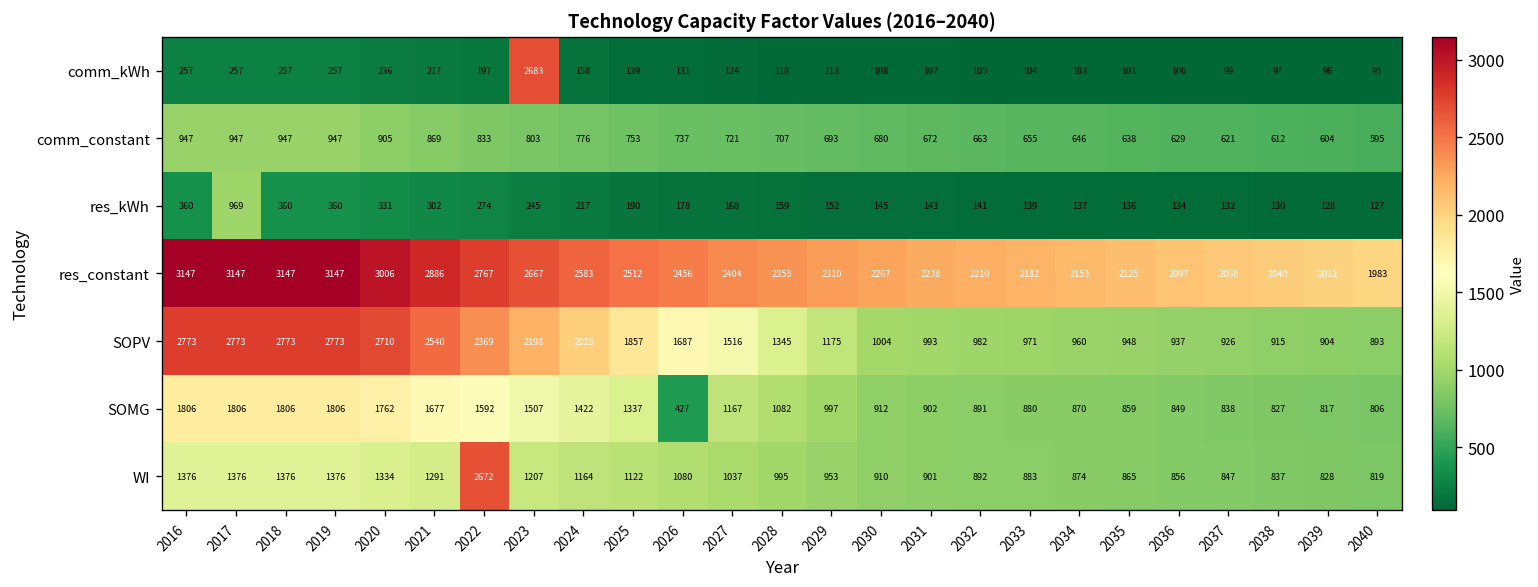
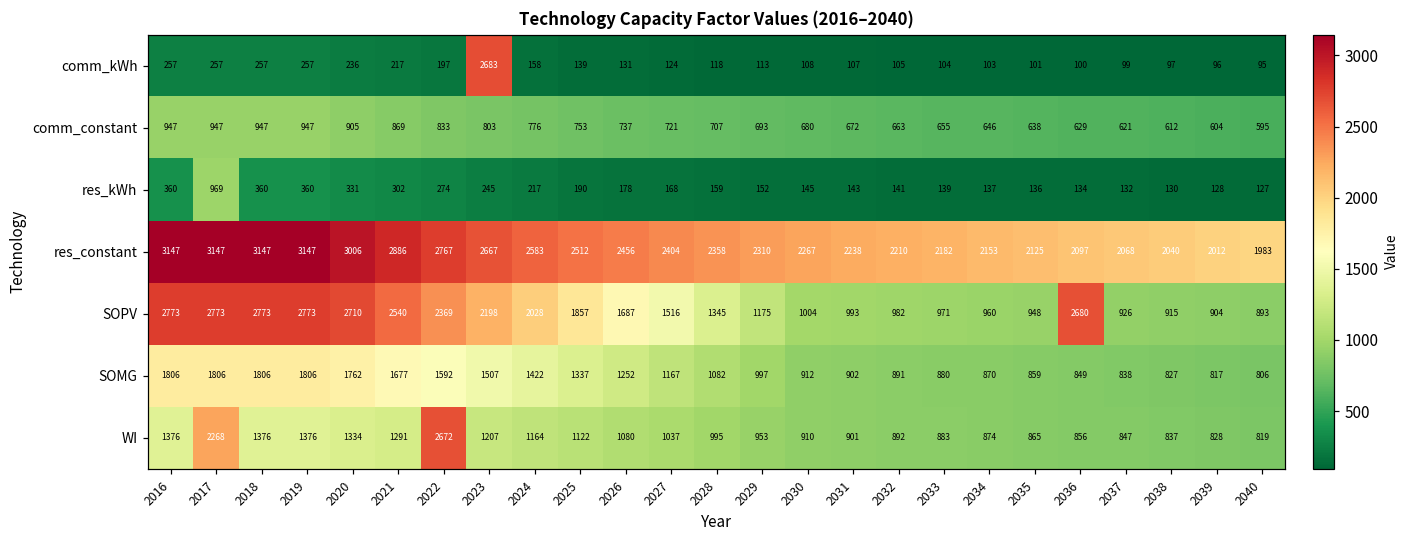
SOPV, 2036: 937 -> 2680
SOMG, 2026: 427 -> 1252
WI, 2017: 1376 -> 2268
